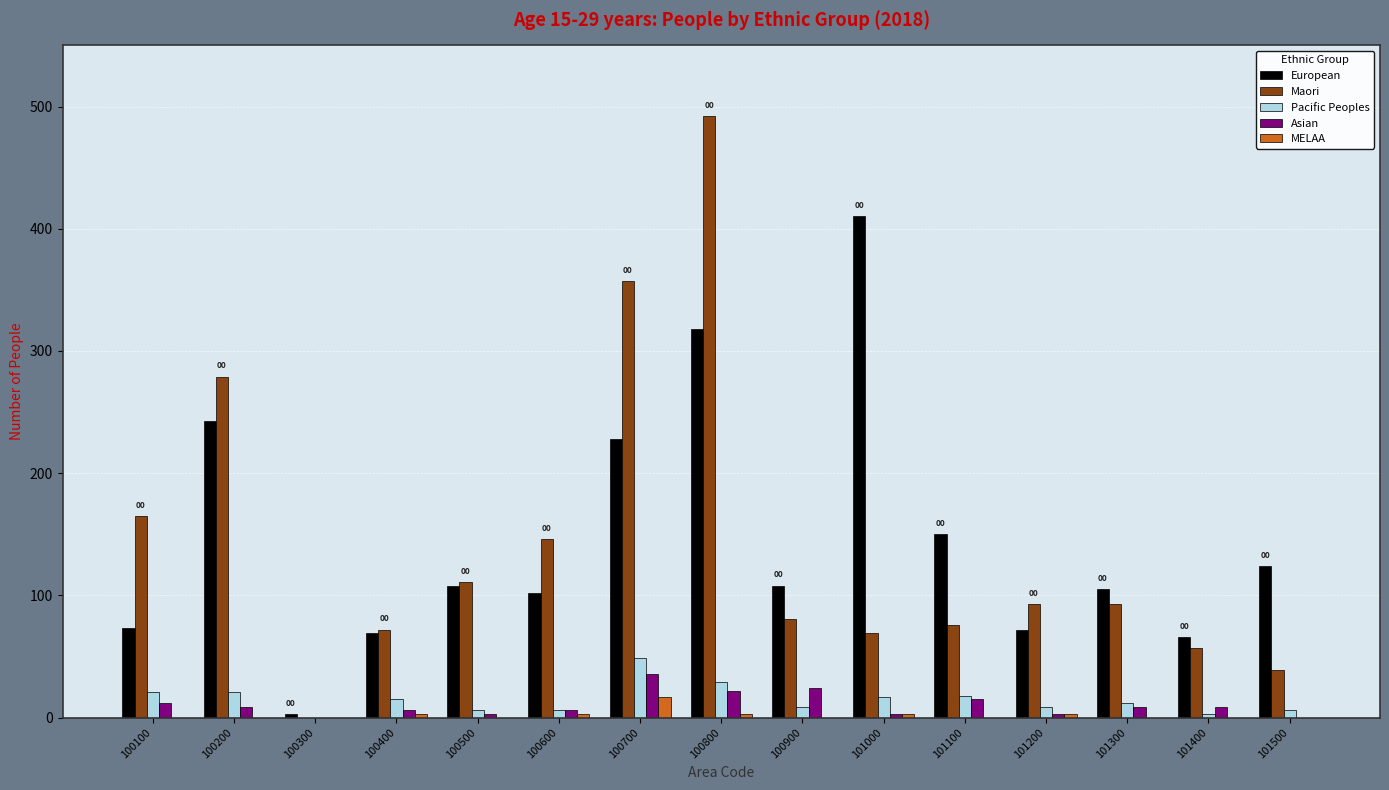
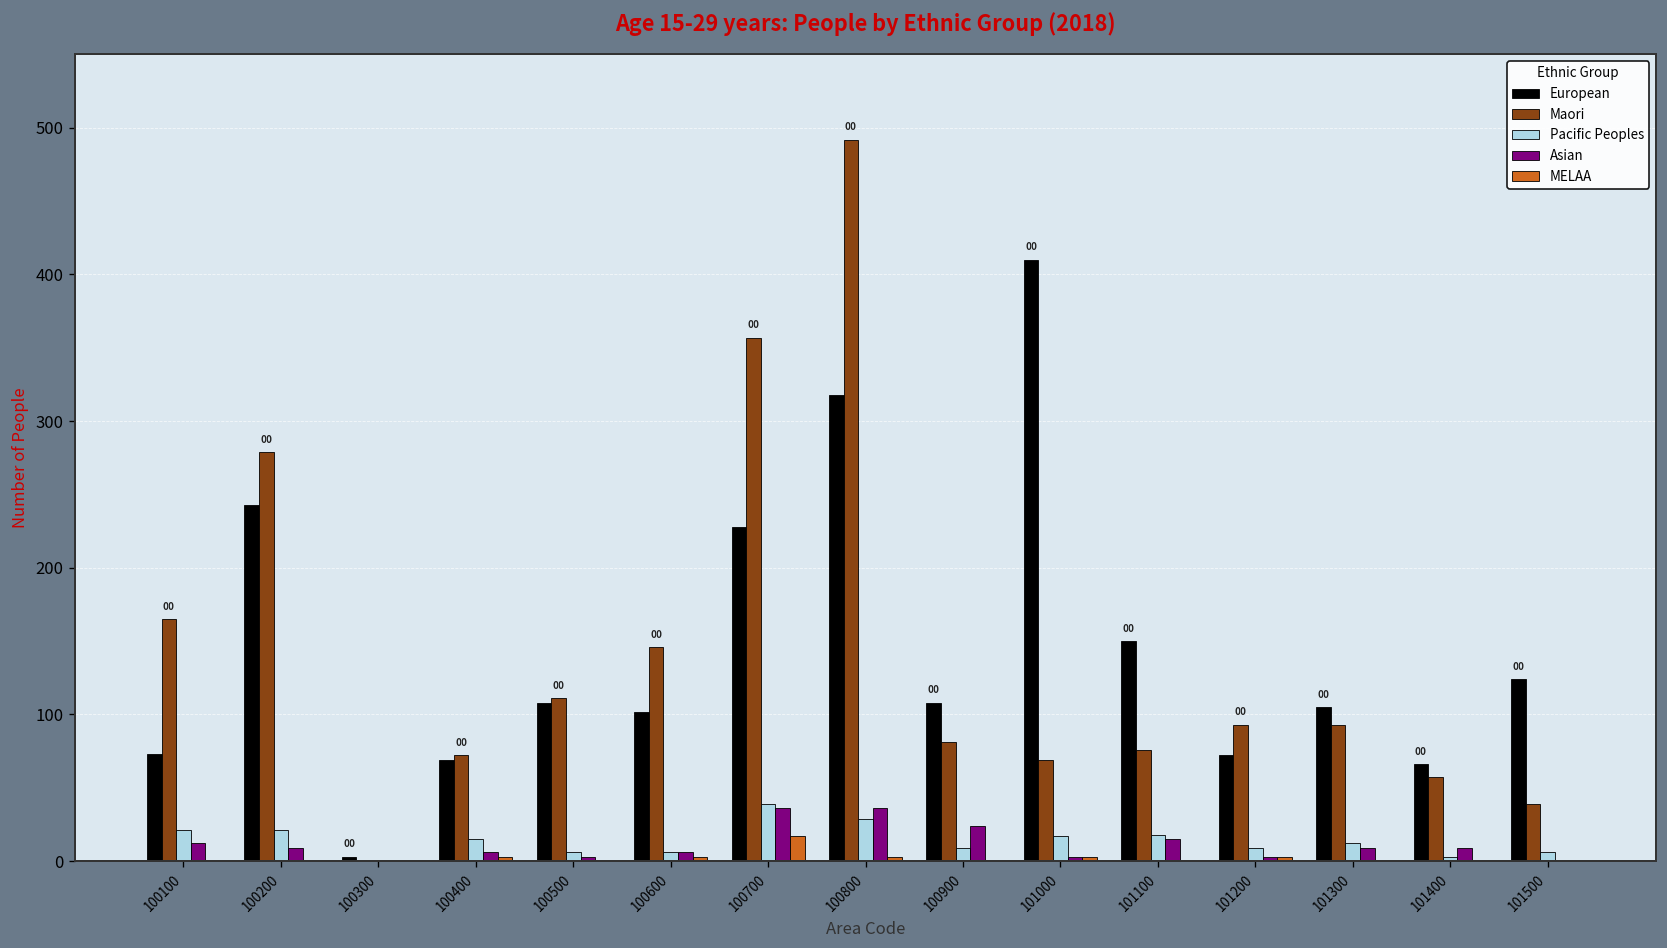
Pacific Peoples, 100700: 49 -> 39
Asian, 100800: 22 -> 36
